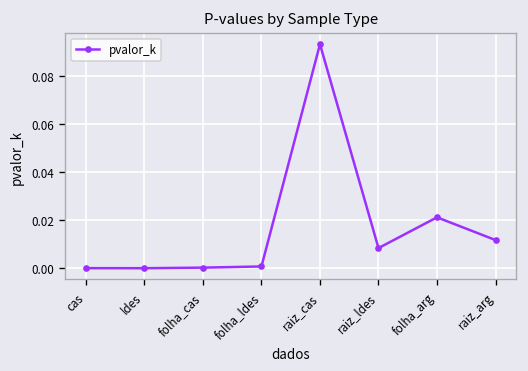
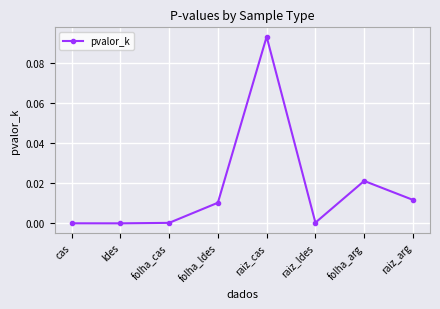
folha_ldes: 0.001 -> 0.010
raiz_ldes: 0.008 -> 0.000
